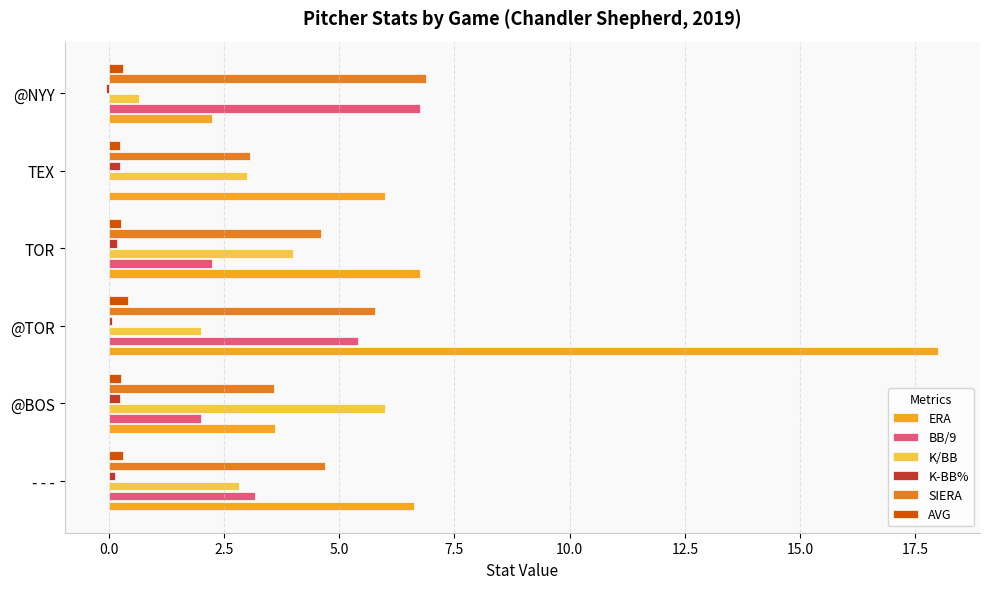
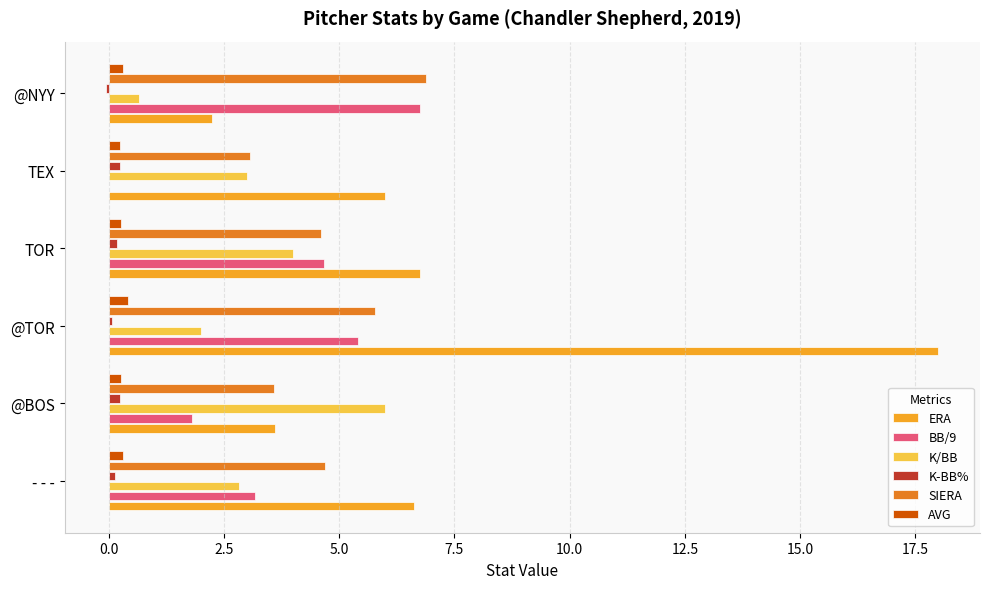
BB/9, TOR: 2.3 -> 4.7
BB/9, @BOS: 2.0 -> 1.8
